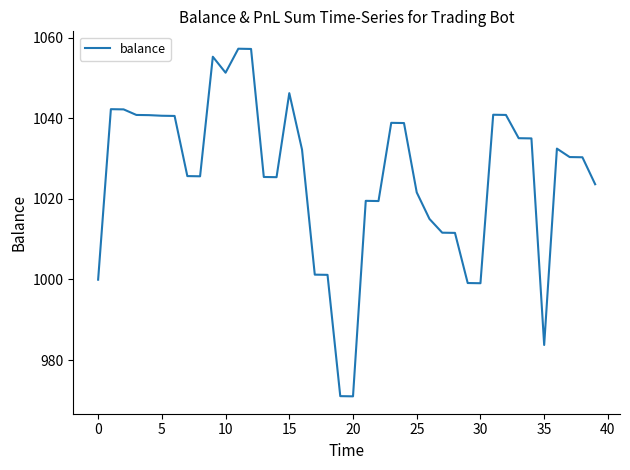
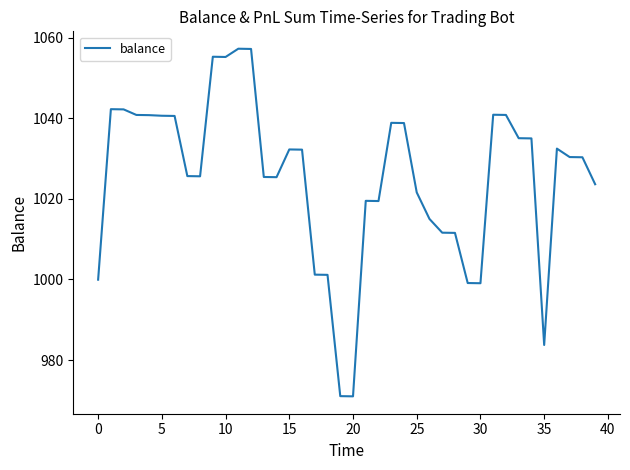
10: 1051 -> 1055
15: 1046 -> 1032
